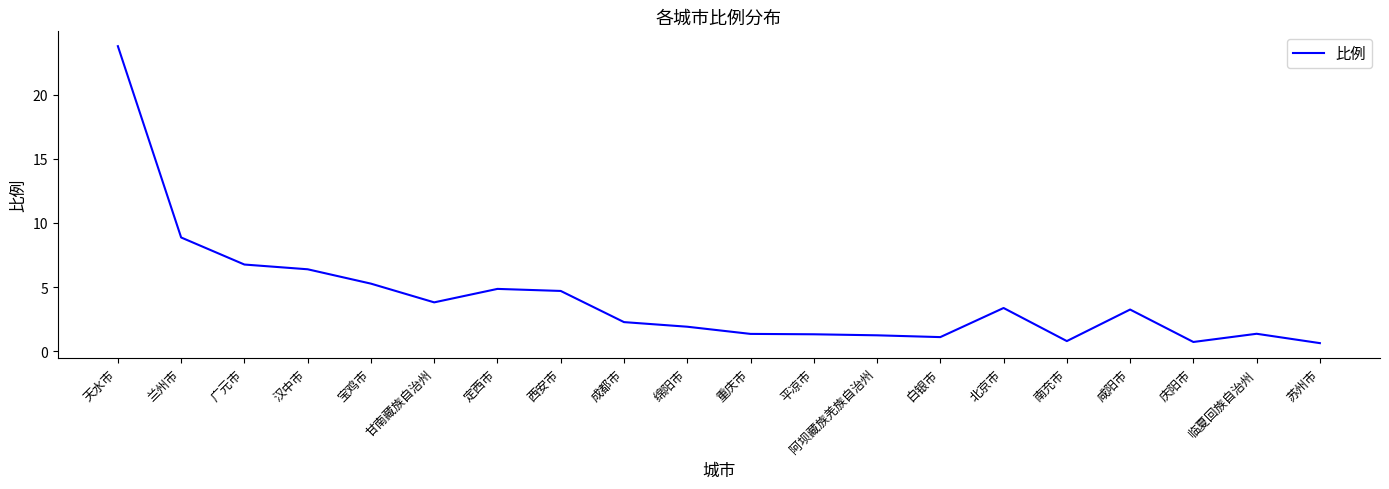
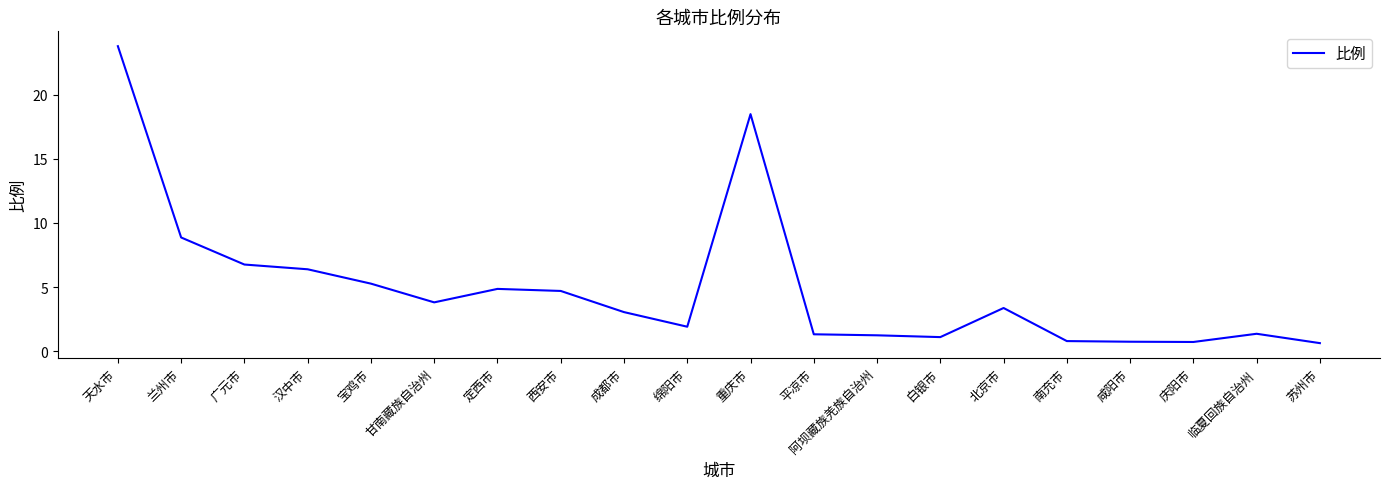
成都市: 2.3 -> 3.1
重庆市: 1.4 -> 18.5
咸阳市: 3.3 -> 0.7
